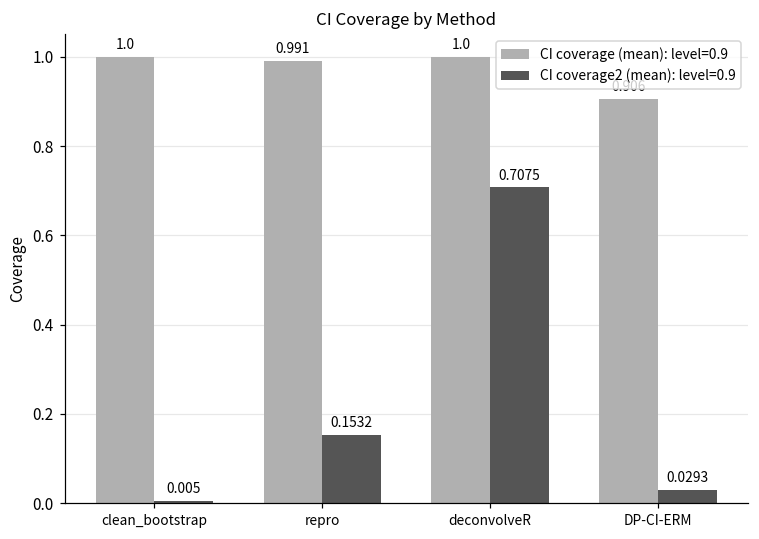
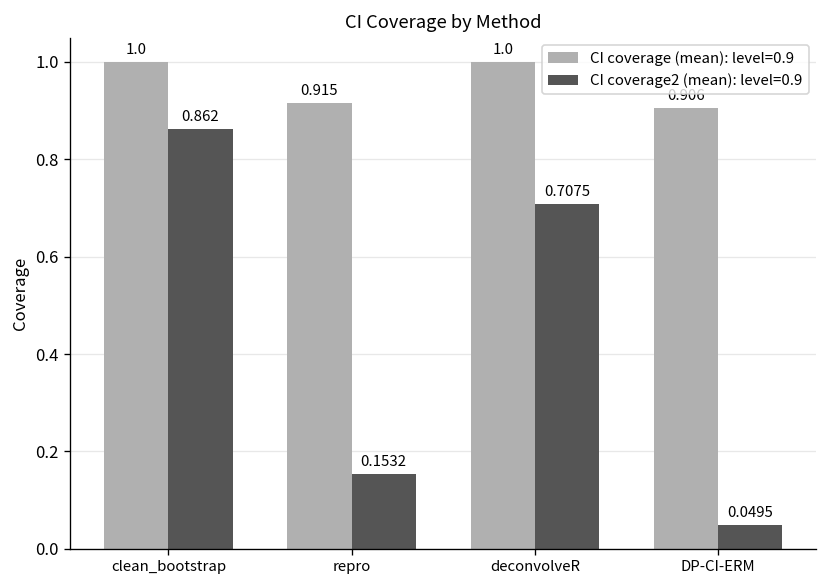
CI coverage2 (mean): level=0.9, clean_bootstrap: 0.005 -> 0.862
CI coverage (mean): level=0.9, repro: 0.991 -> 0.915
CI coverage2 (mean): level=0.9, DP-CI-ERM: 0.0293 -> 0.0495
